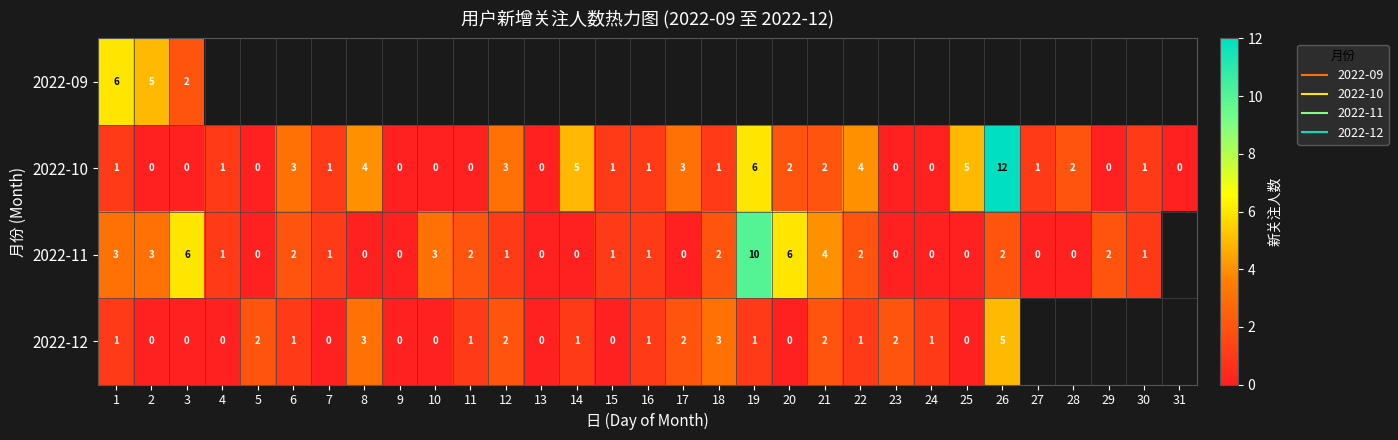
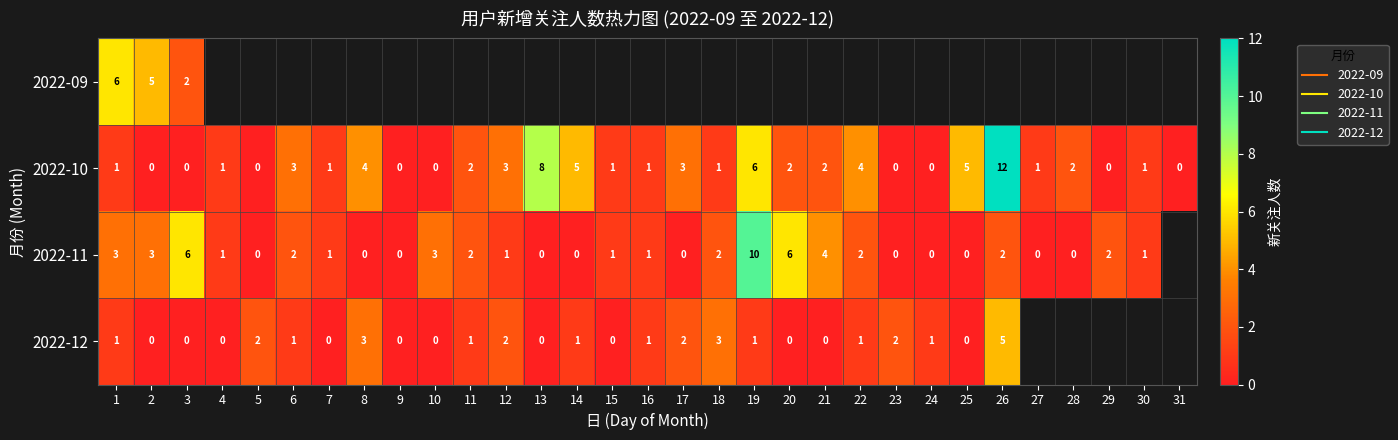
2022-10, 11: 0 -> 2
2022-10, 13: 0 -> 8
2022-12, 21: 2 -> 0
